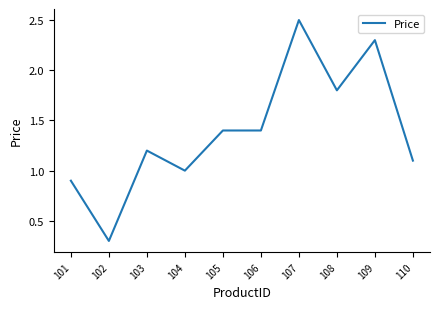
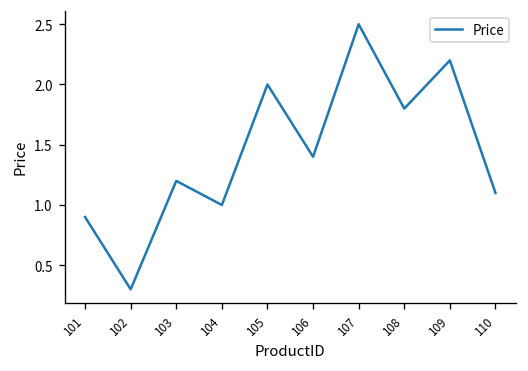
105: 1.4 -> 2.0
109: 2.3 -> 2.2
